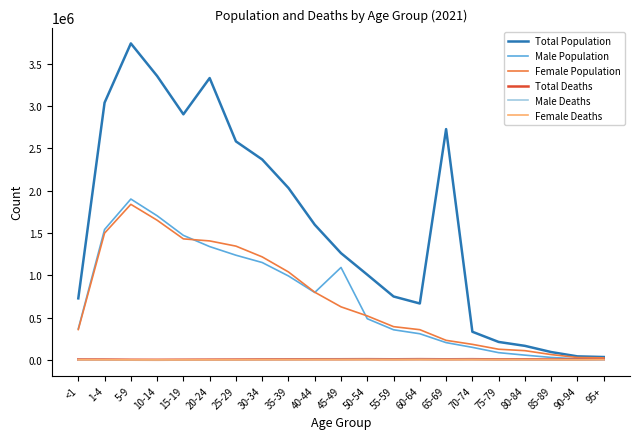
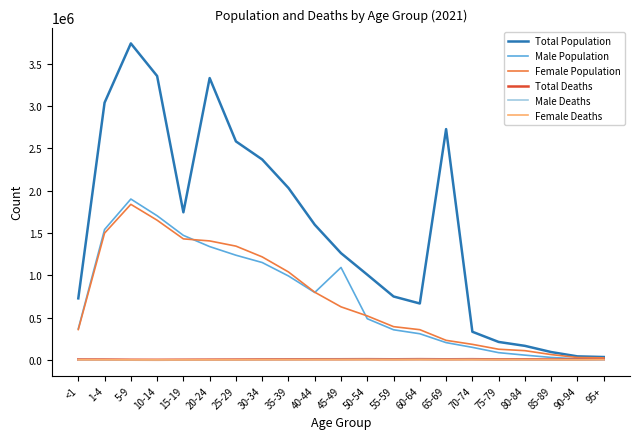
Total Population, 15-19: 2900000 -> 1700000
